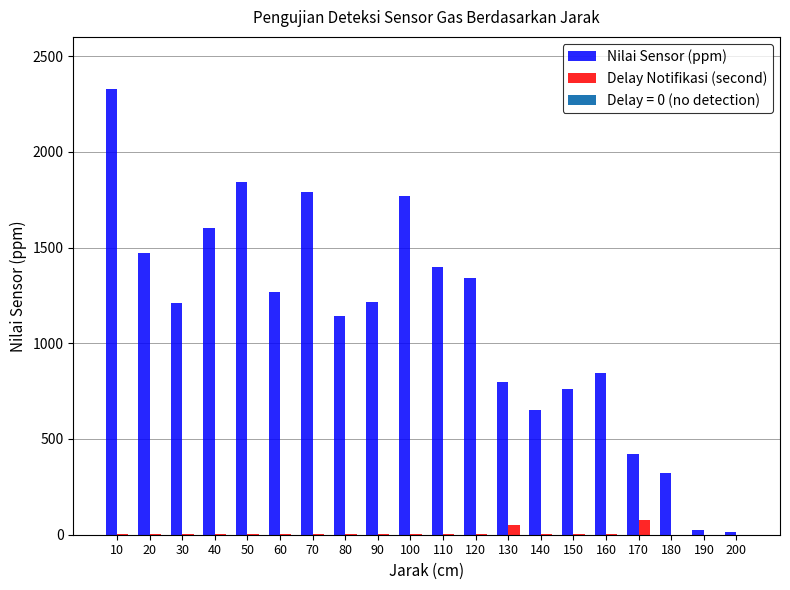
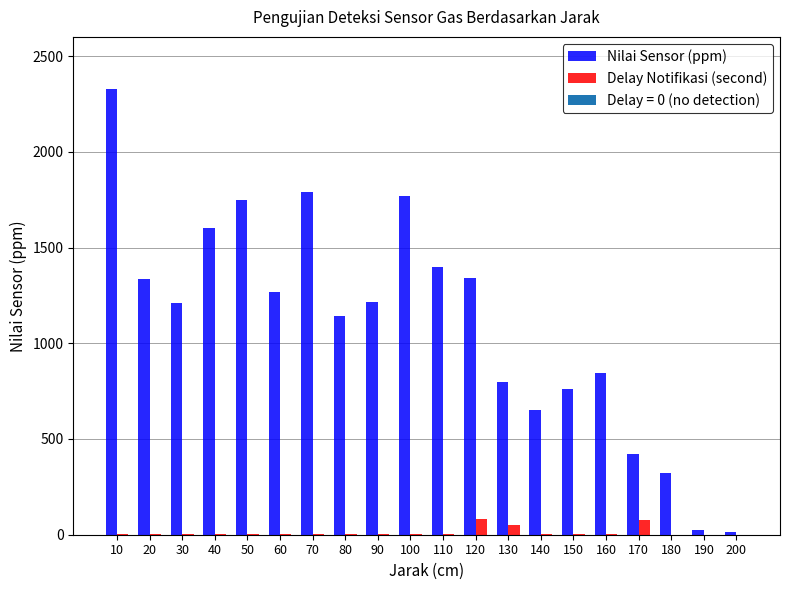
Nilai Sensor (ppm), 20: 1470 -> 1340
Nilai Sensor (ppm), 50: 1840 -> 1750
Delay Notifikasi (second), 120: 0 -> 80
